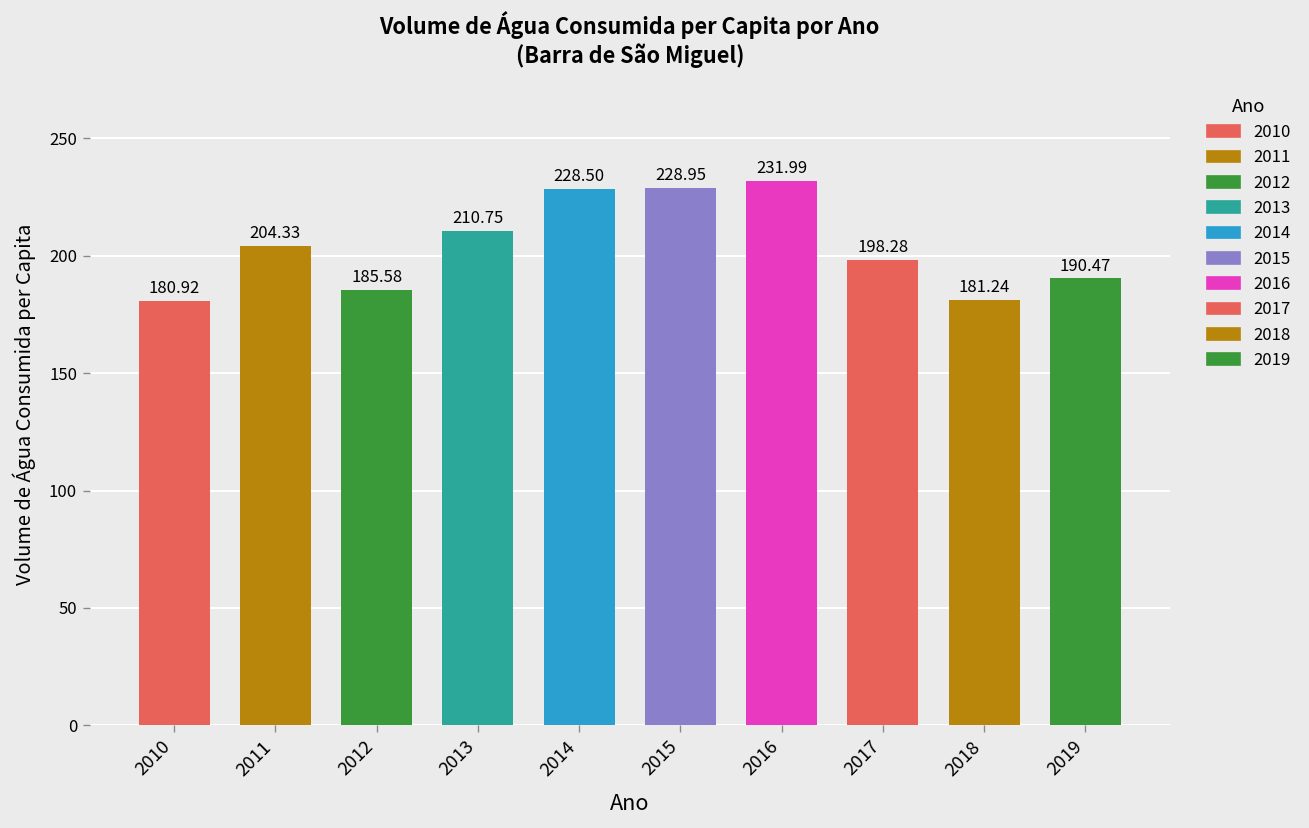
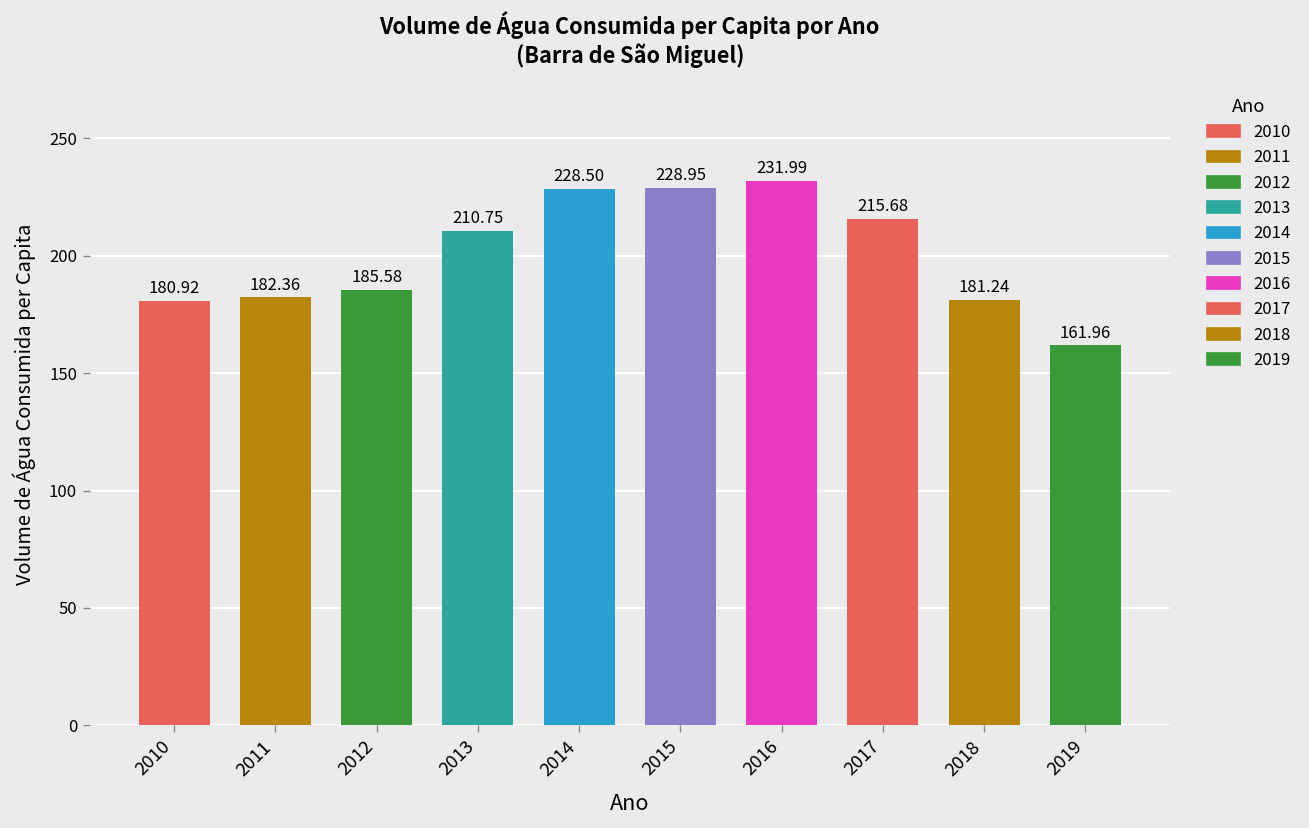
2011: 204.33 -> 182.36
2017: 198.28 -> 215.68
2019: 190.47 -> 161.96
